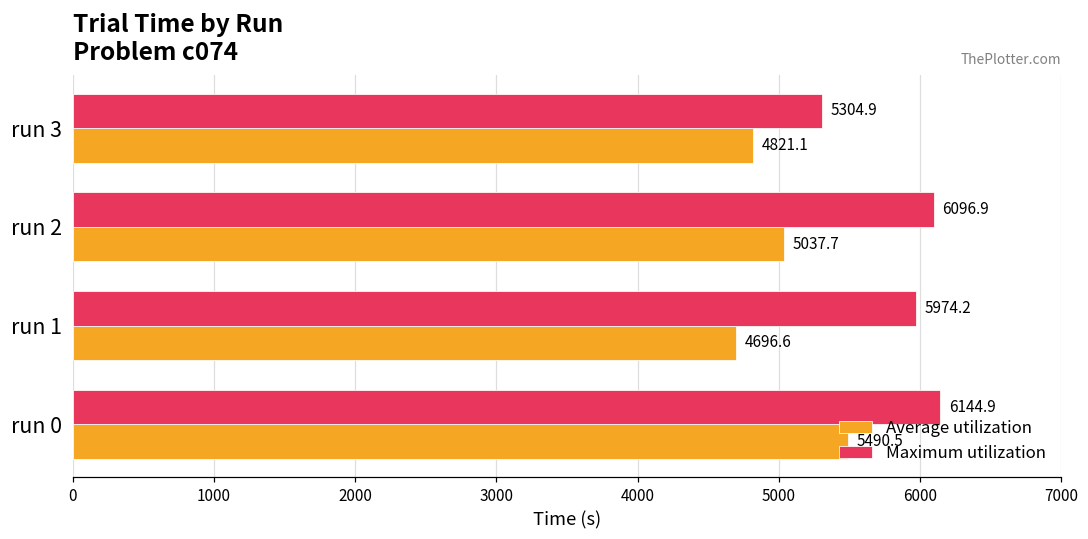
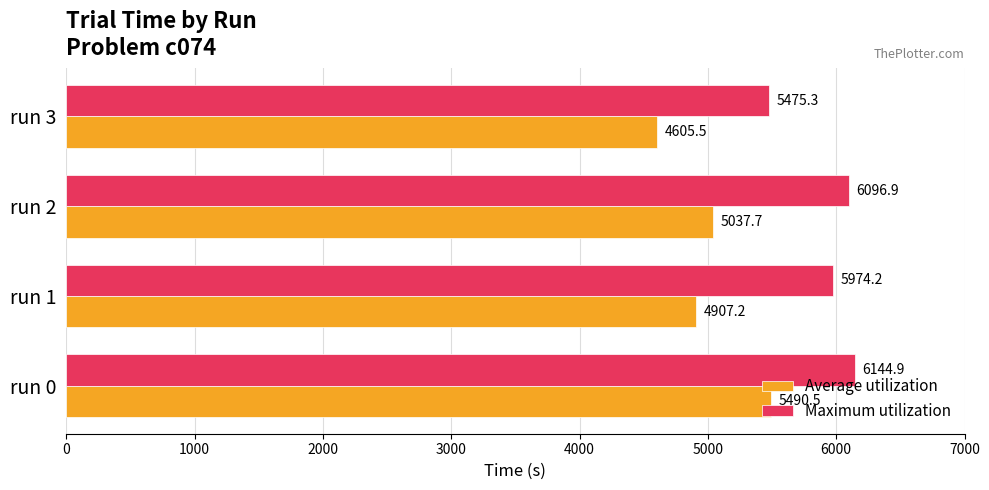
Maximum utilization, run 3: 5304.9 -> 5475.3
Average utilization, run 3: 4821.1 -> 4605.5
Average utilization, run 1: 4696.6 -> 4907.2
